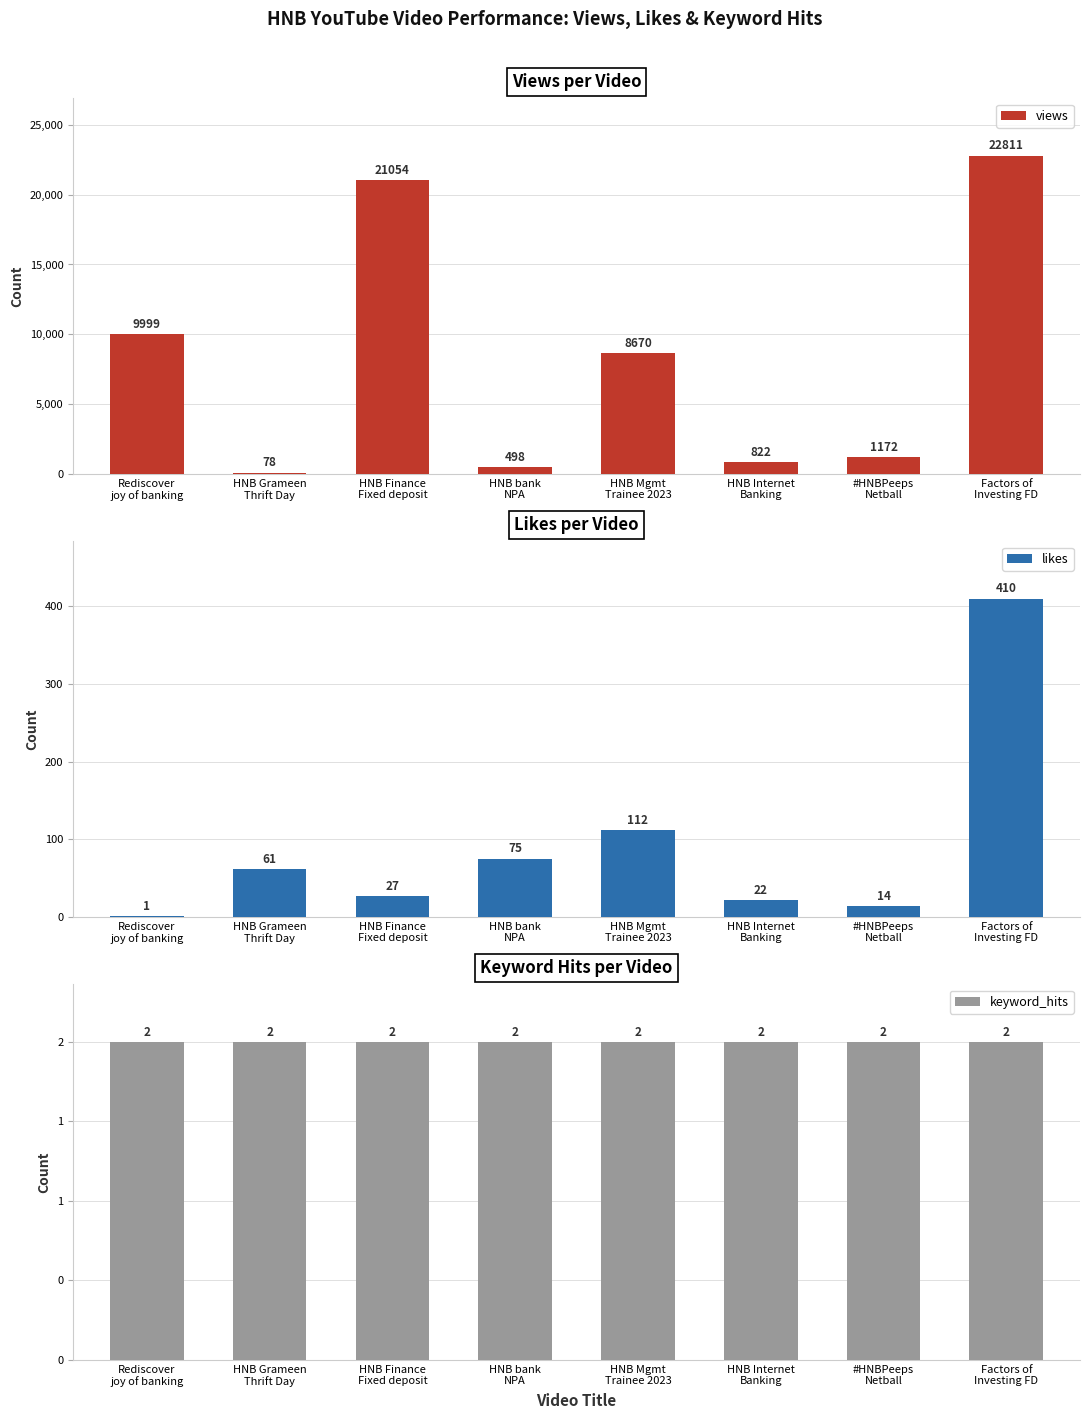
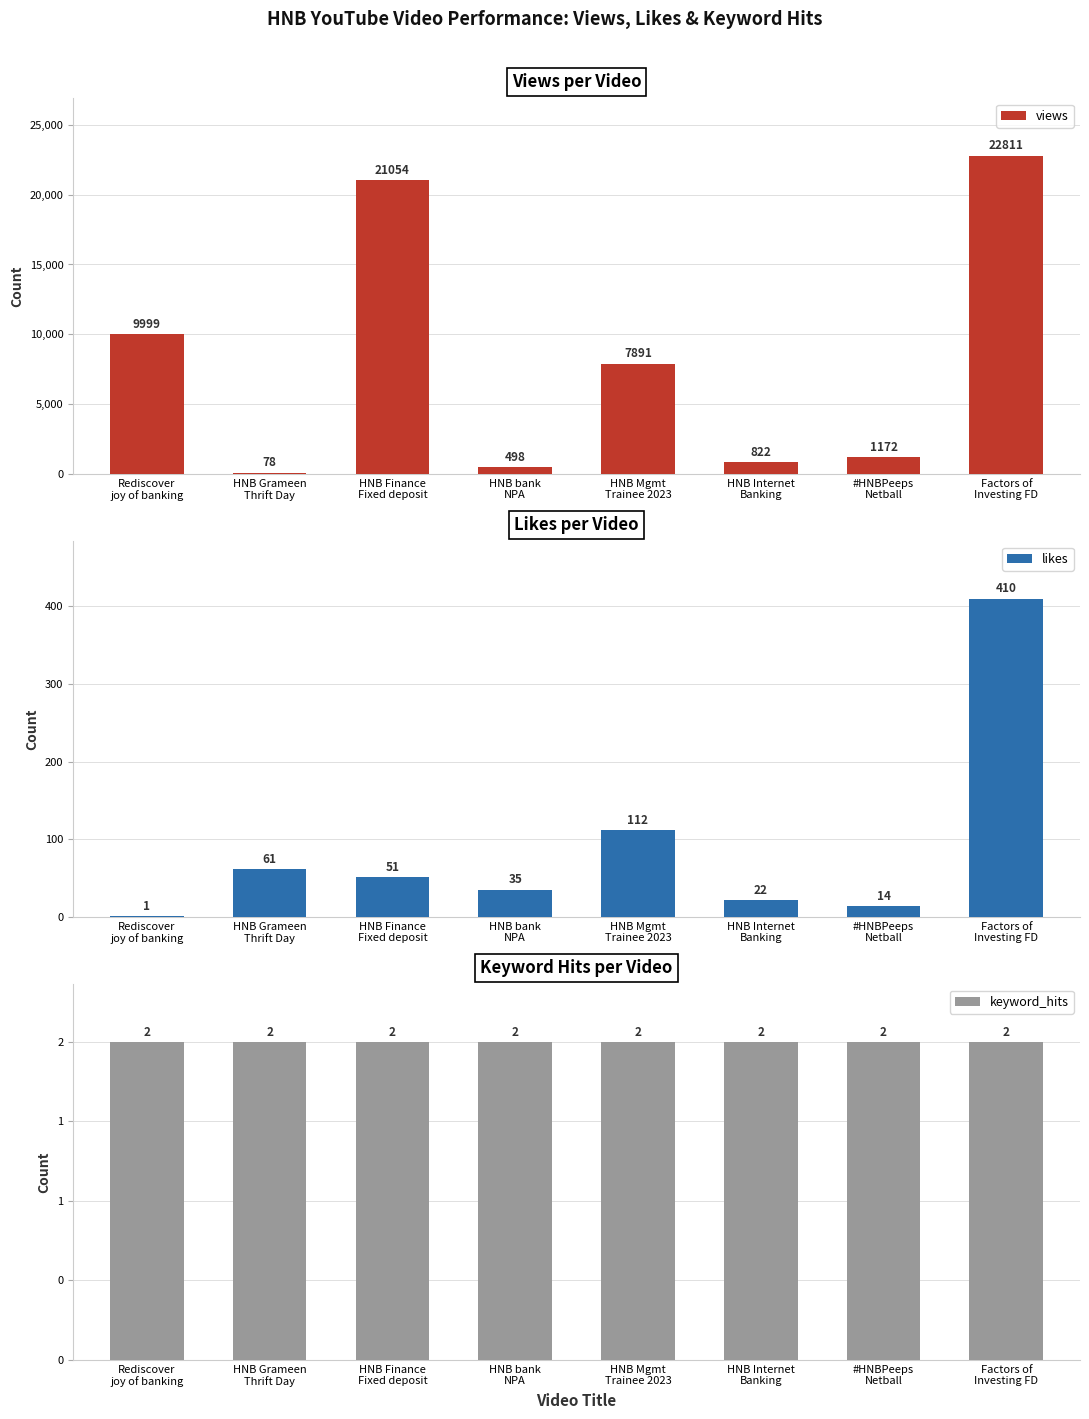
Views per Video, HNB Mgmt Trainee 2023: 8670 -> 7891
Likes per Video, HNB Finance Fixed deposit: 27 -> 51
Likes per Video, HNB bank NPA: 75 -> 35
